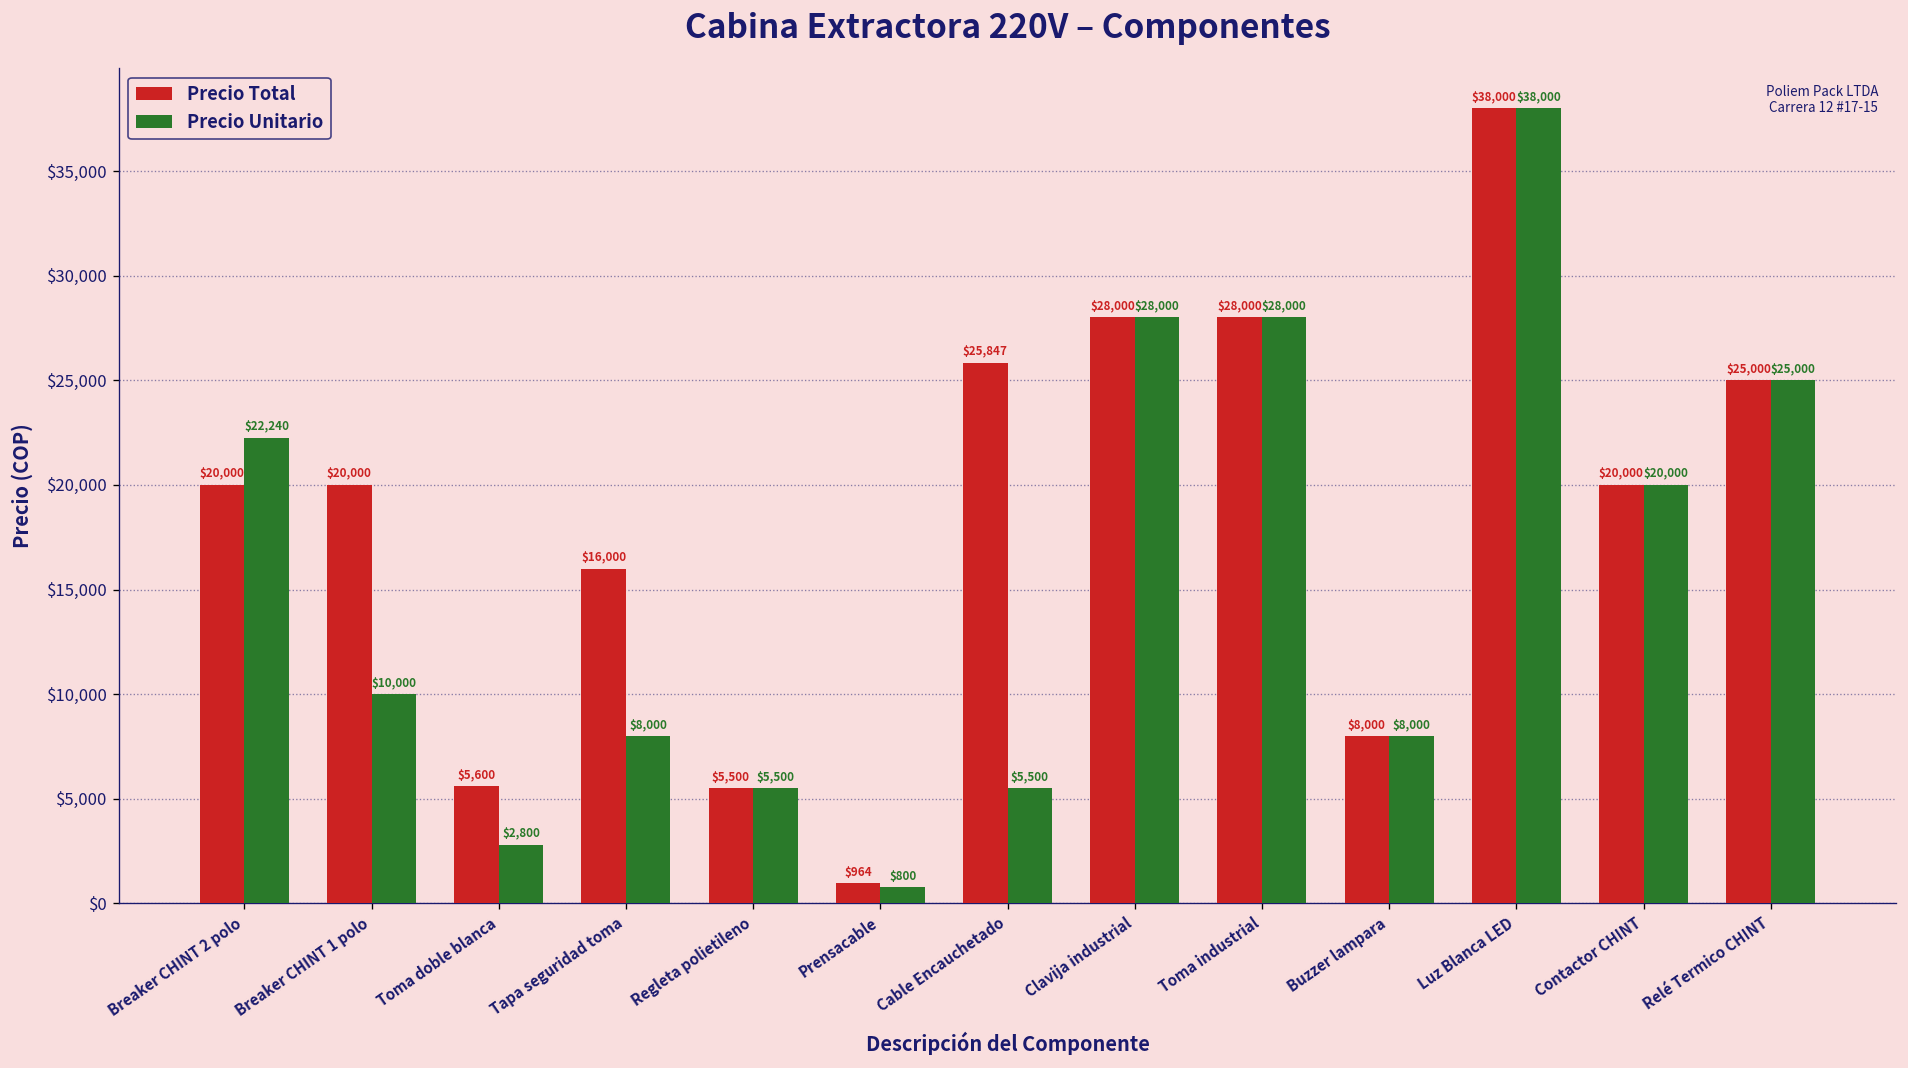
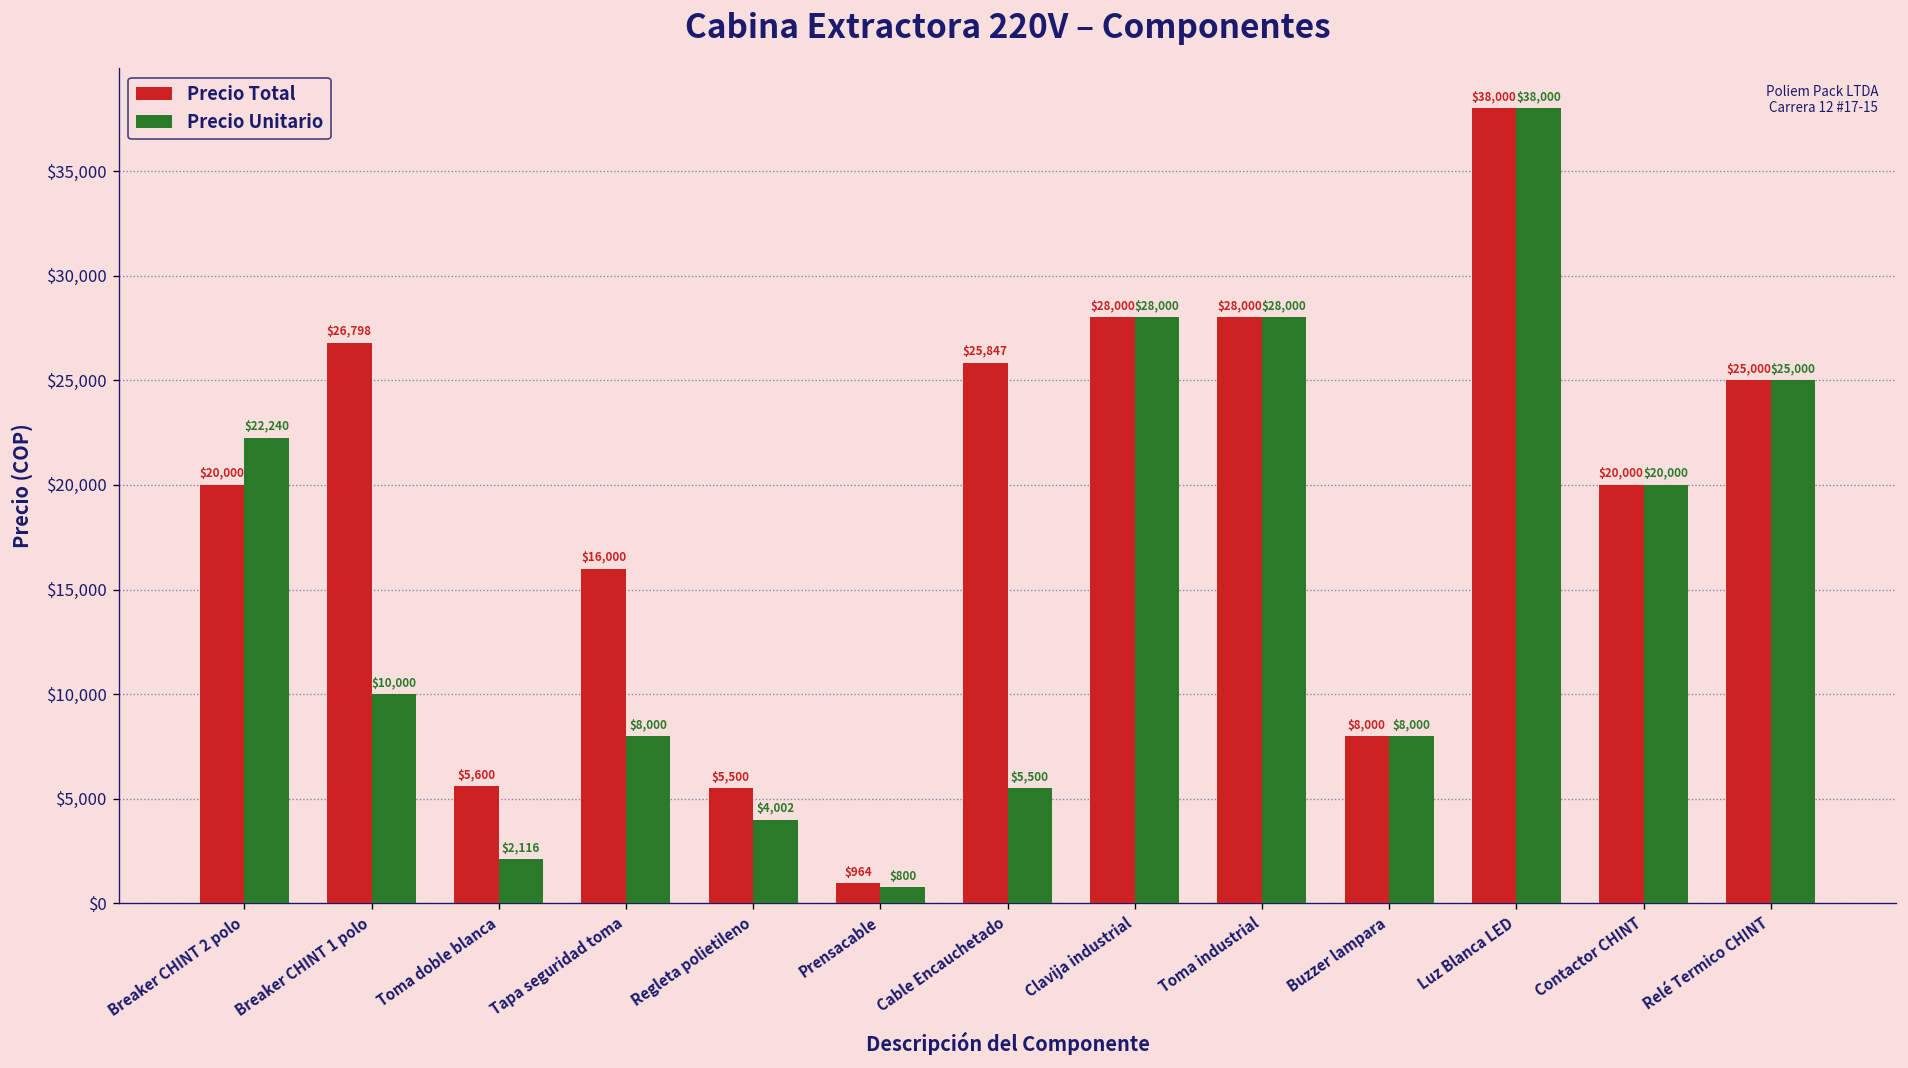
Precio Total, Breaker CHINT 1 polo: $20,000 -> $26,798
Precio Unitario, Toma doble blanca: $2,800 -> $2,116
Precio Unitario, Regleta polietileno: $5,500 -> $4,002
